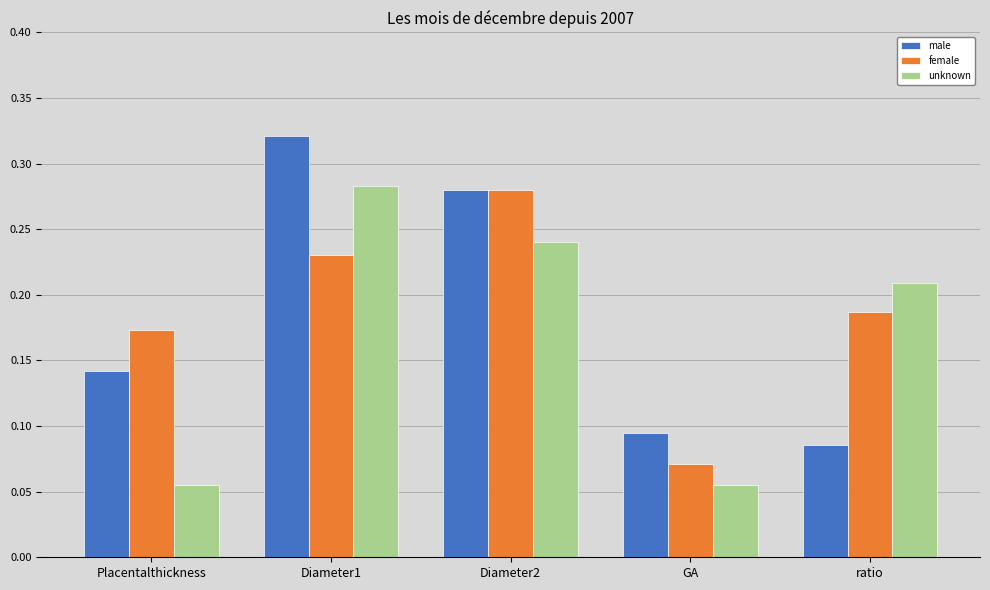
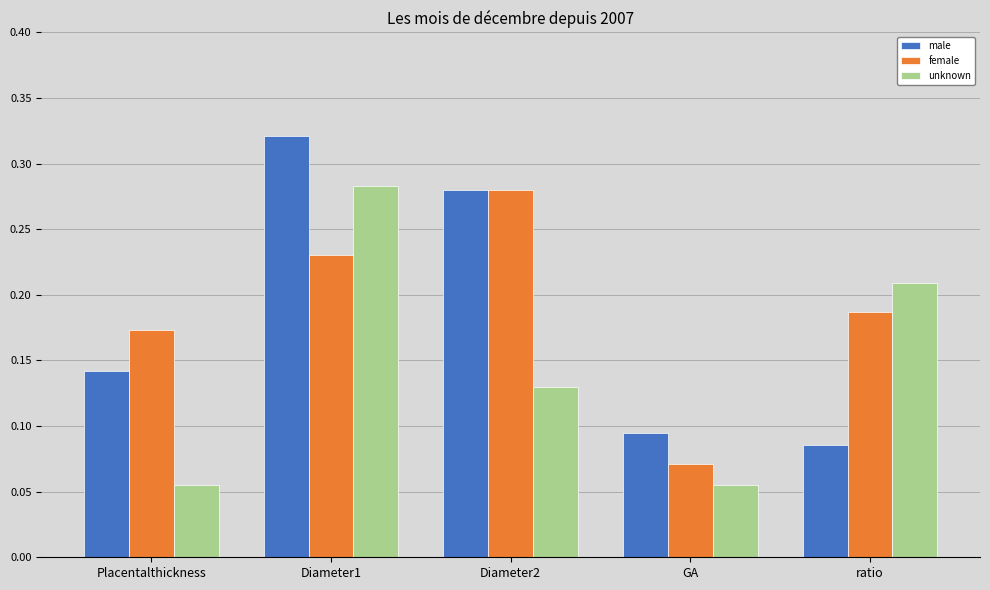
unknown, Diameter2: 0.24 -> 0.13
